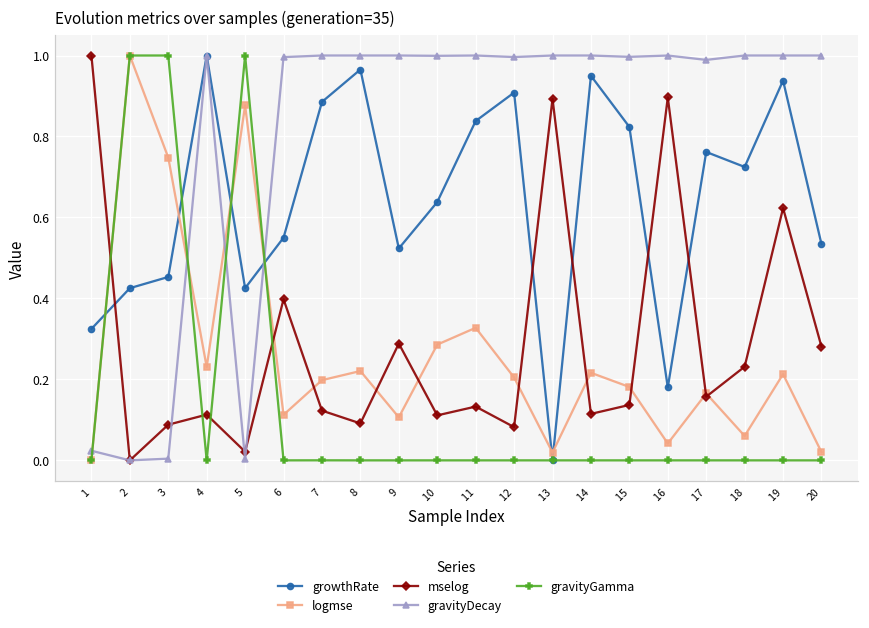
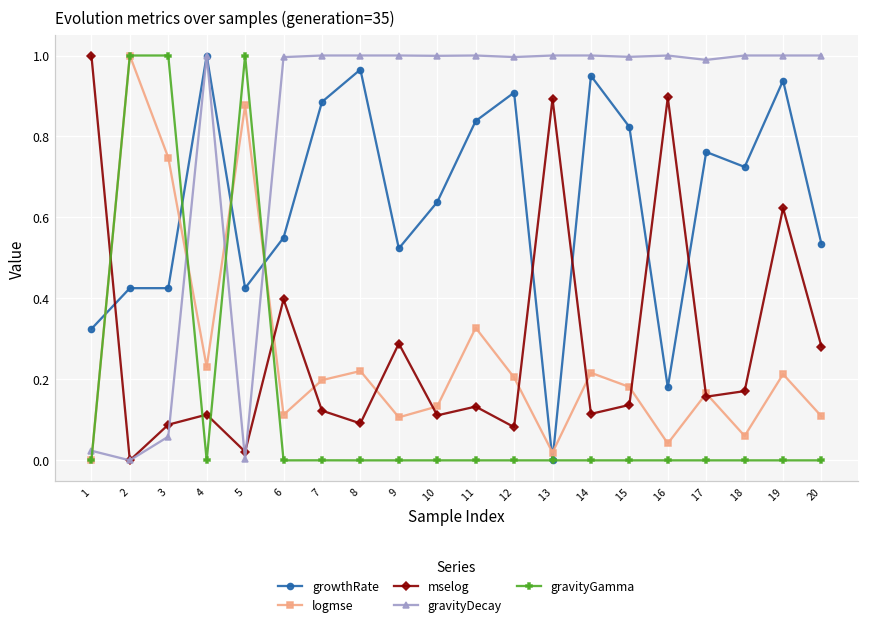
growthRate, 3: 0.45 -> 0.43
gravityDecay, 3: 0.00 -> 0.06
logmse, 10: 0.29 -> 0.13
mselog, 18: 0.23 -> 0.17
logmse, 20: 0.02 -> 0.11
